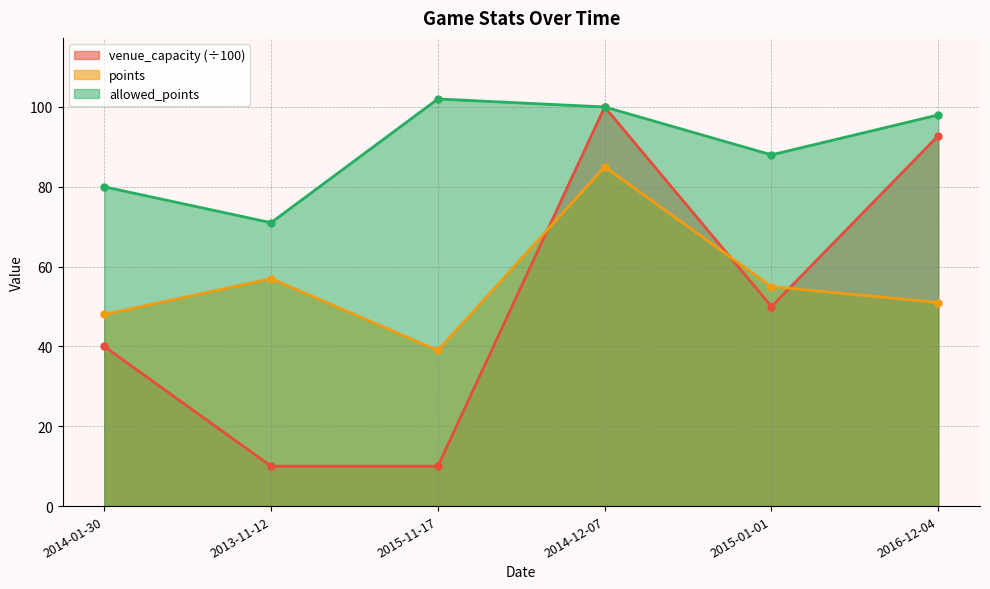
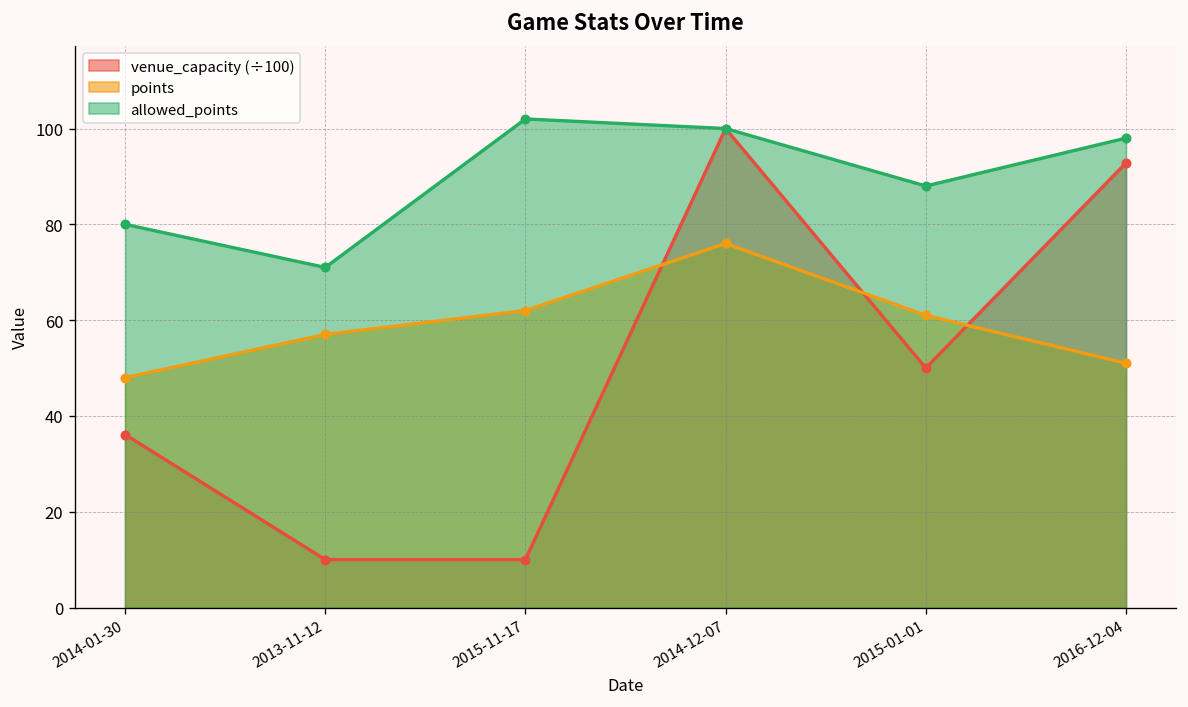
venue_capacity (÷100), 2014-01-30: 40 -> 36
points, 2015-11-17: 39 -> 62
points, 2014-12-07: 85 -> 76
points, 2015-01-01: 55 -> 61
